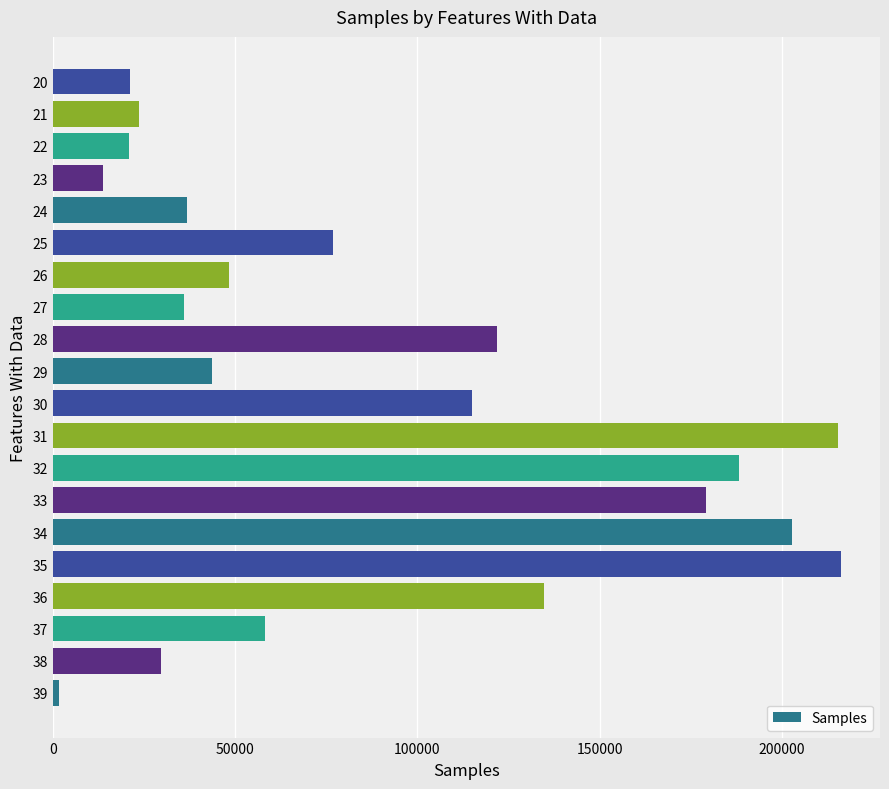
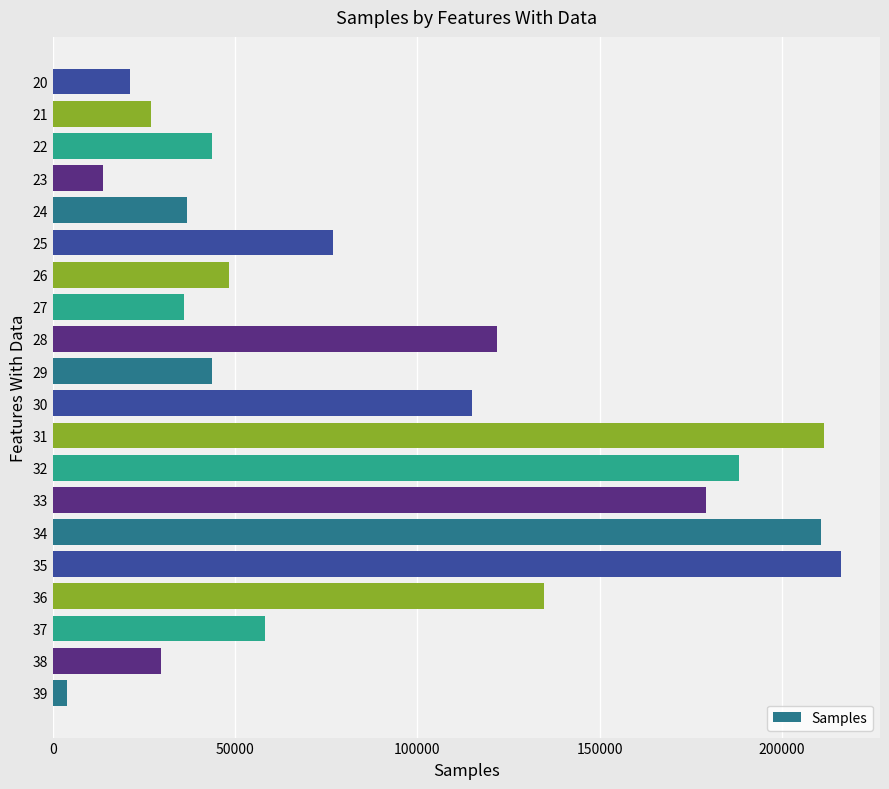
21: 24000 -> 27000
22: 21000 -> 44000
31: 216000 -> 212000
34: 203000 -> 211000
39: 2000 -> 4000
